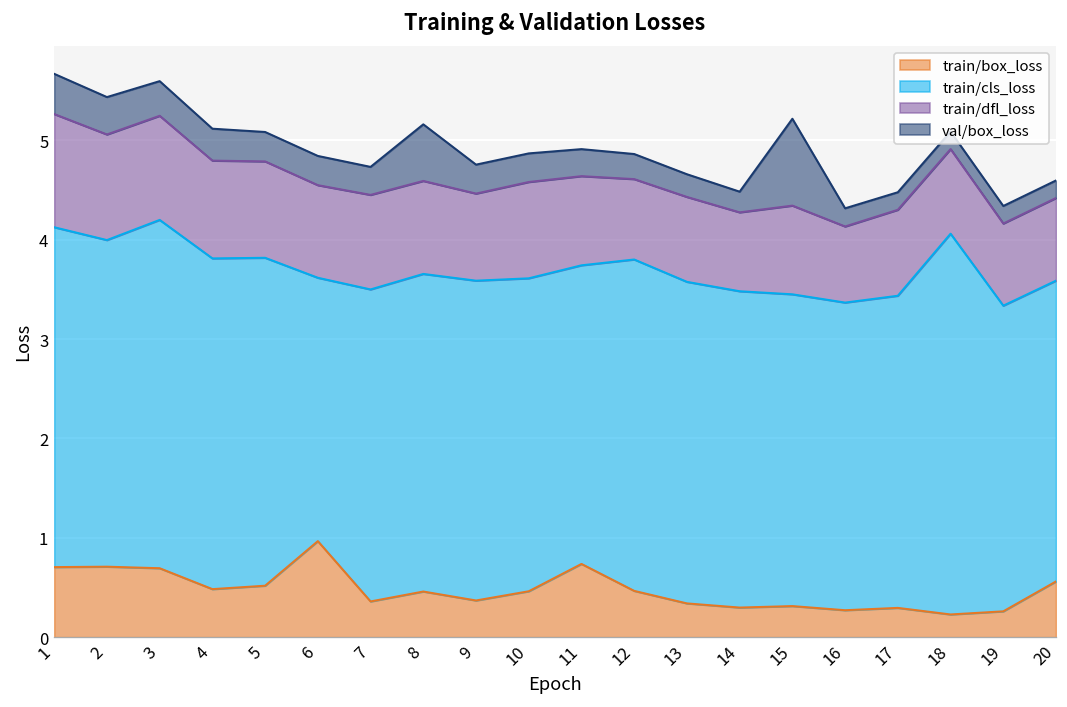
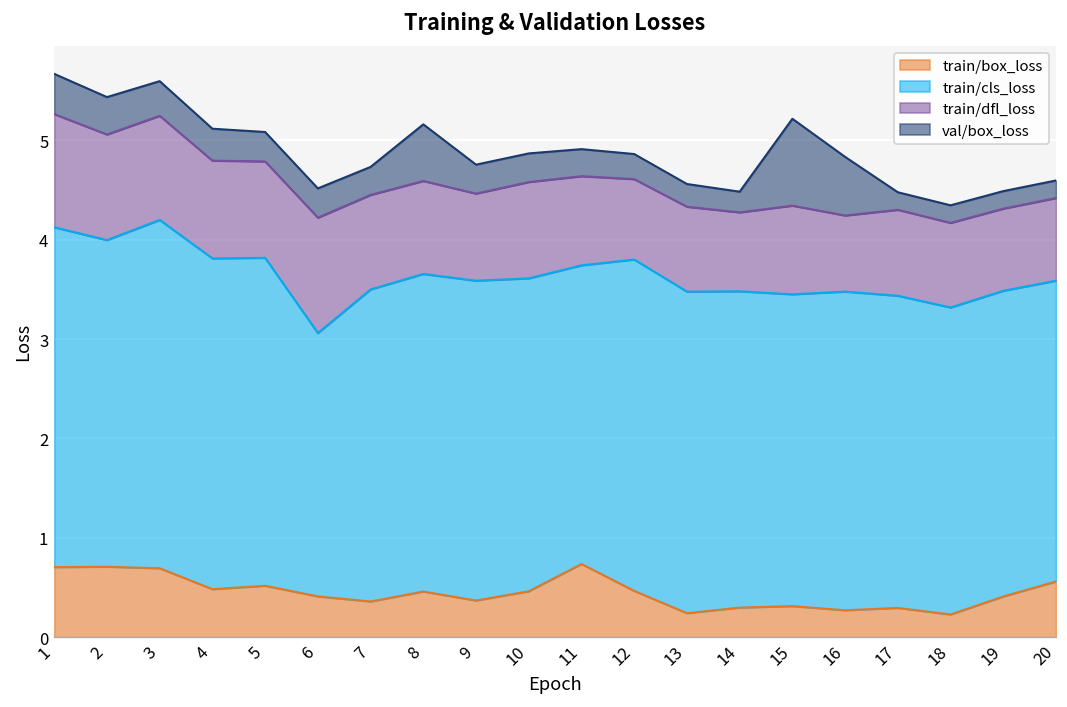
train/box_loss, 6: 1.0 -> 0.4
train/dfl_loss, 6: 0.9 -> 1.2
train/box_loss, 13: 0.3 -> 0.2
train/cls_loss, 16: 3.1 -> 3.2
val/box_loss, 16: 0.2 -> 0.6
train/cls_loss, 18: 3.8 -> 3.1
train/box_loss, 19: 0.3 -> 0.4
